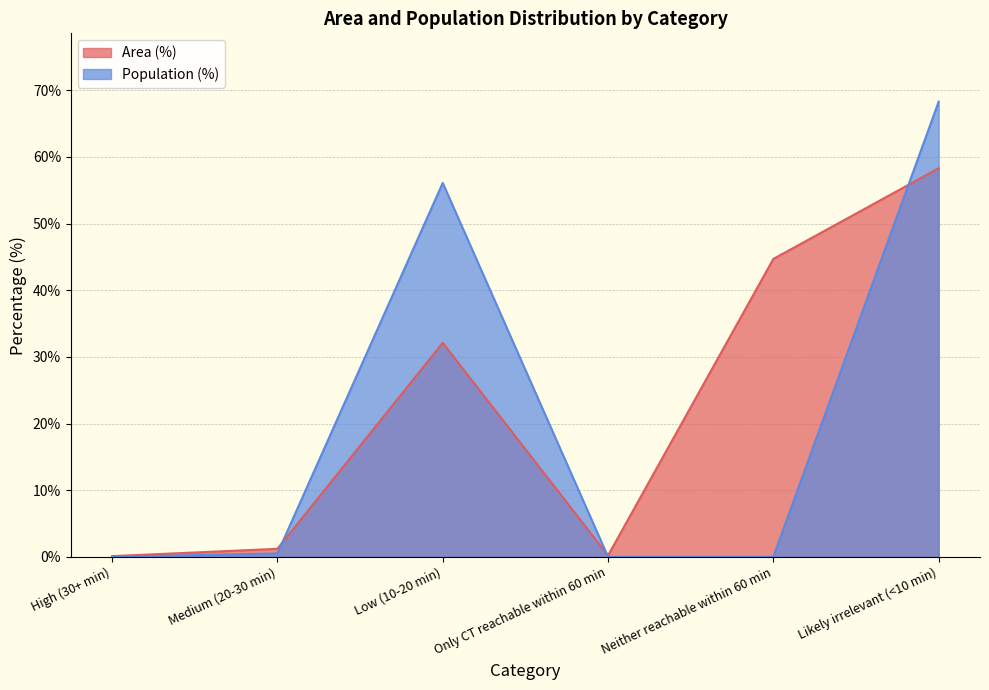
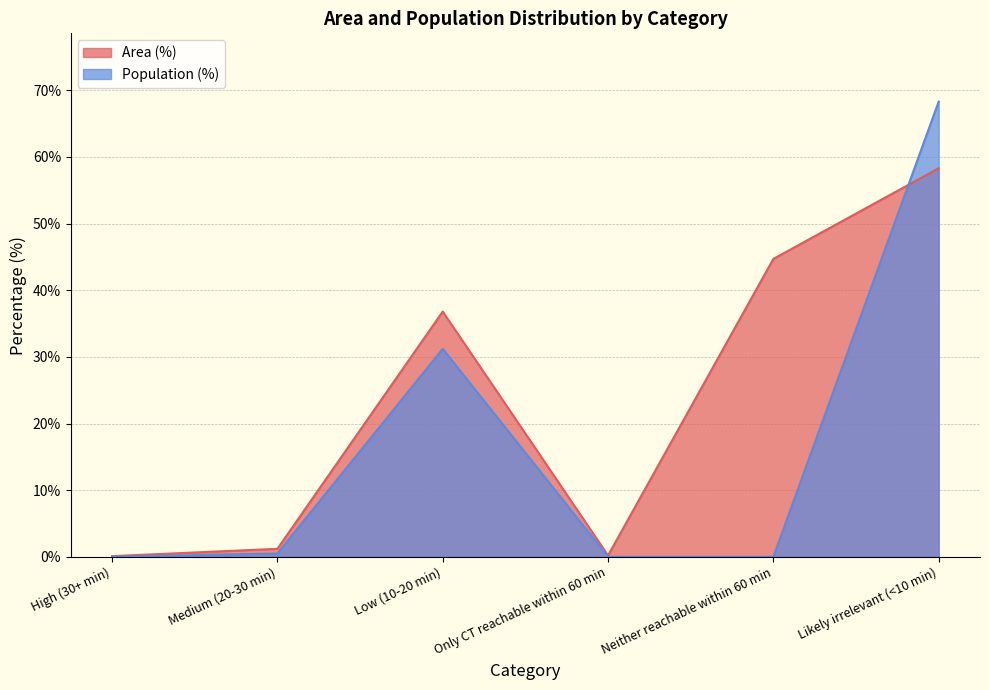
Area (%), Low (10-20 min): 32% -> 37%
Population (%), Low (10-20 min): 56% -> 31%
